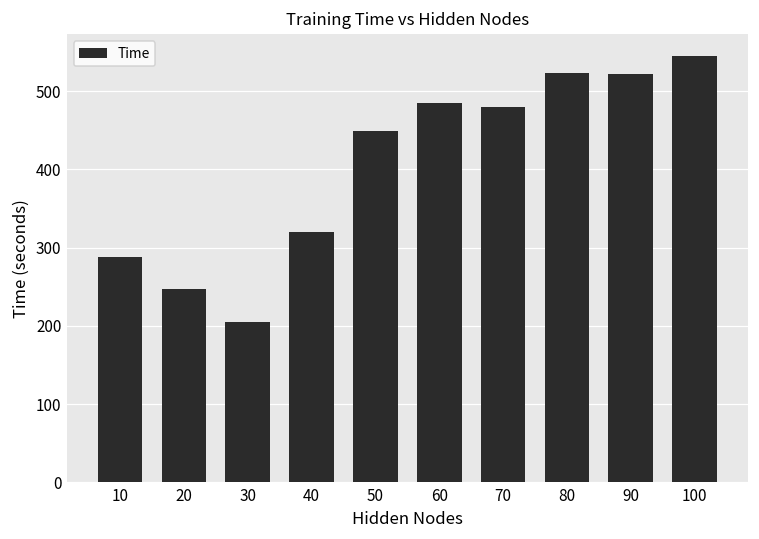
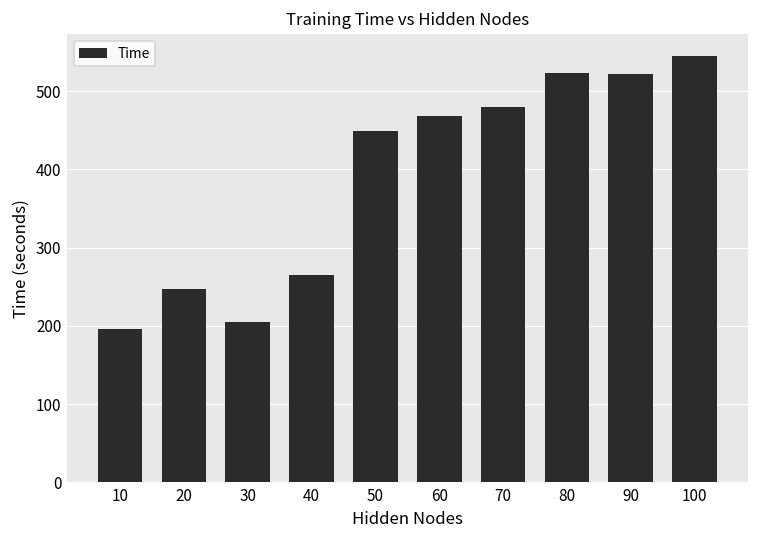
10: 290 -> 200
40: 320 -> 270
60: 490 -> 470
